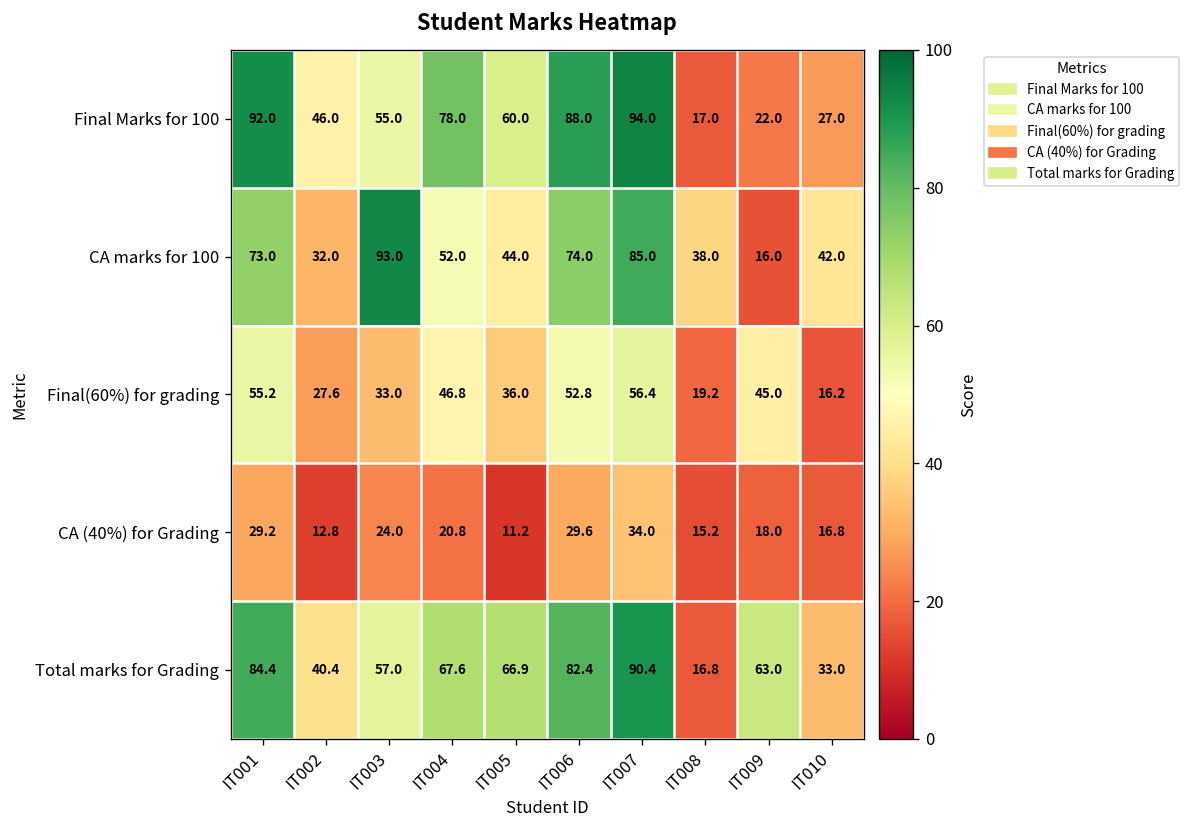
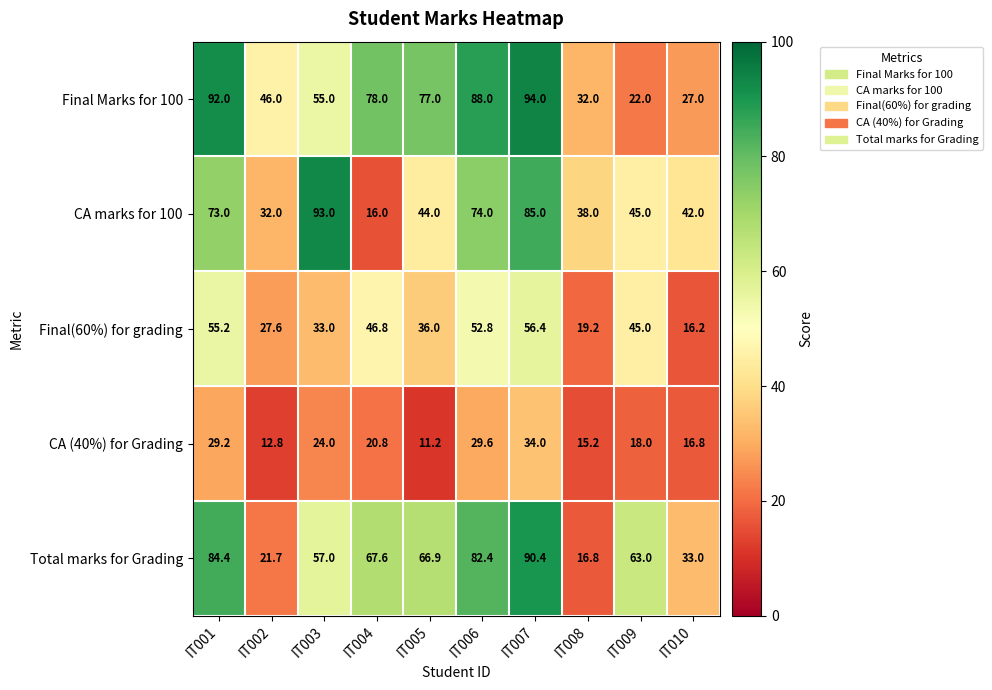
Final Marks for 100, IT005: 60.0 -> 77.0
Final Marks for 100, IT008: 17.0 -> 32.0
CA marks for 100, IT004: 52.0 -> 16.0
CA marks for 100, IT009: 16.0 -> 45.0
Total marks for Grading, IT002: 40.4 -> 21.7
